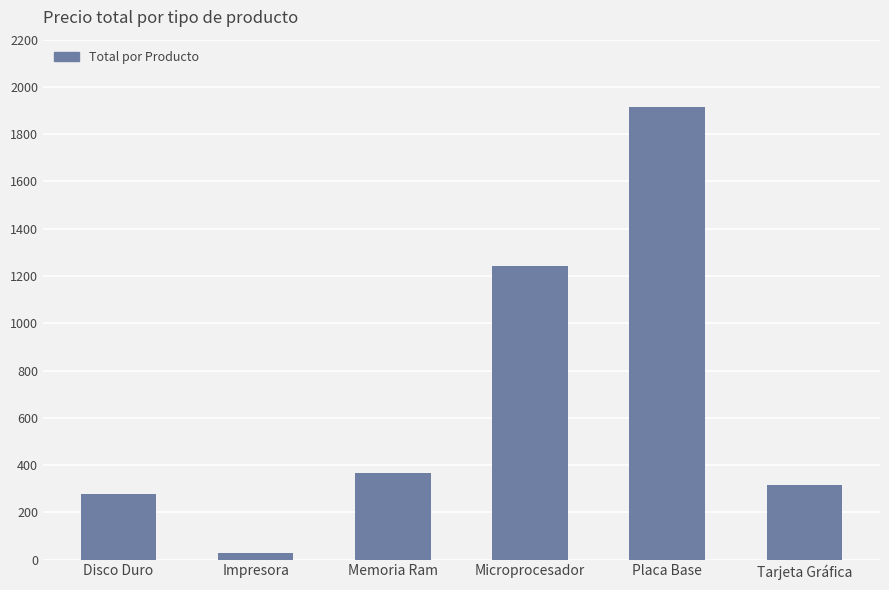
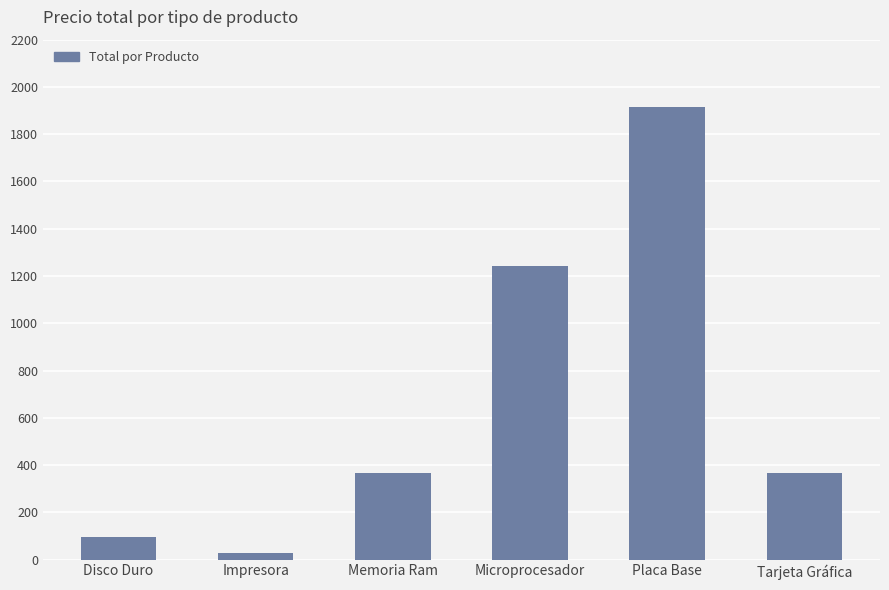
Disco Duro: 280 -> 100
Tarjeta Gráfica: 310 -> 370
